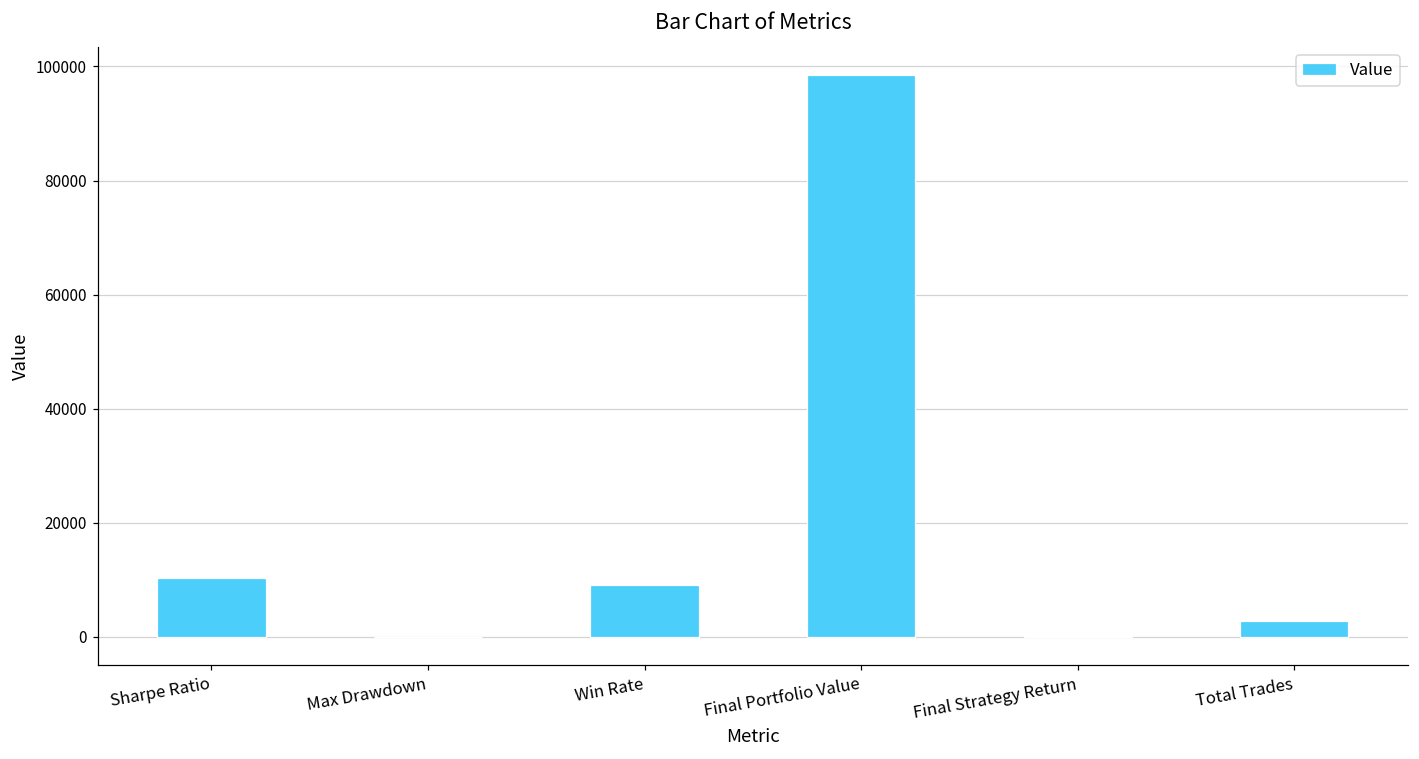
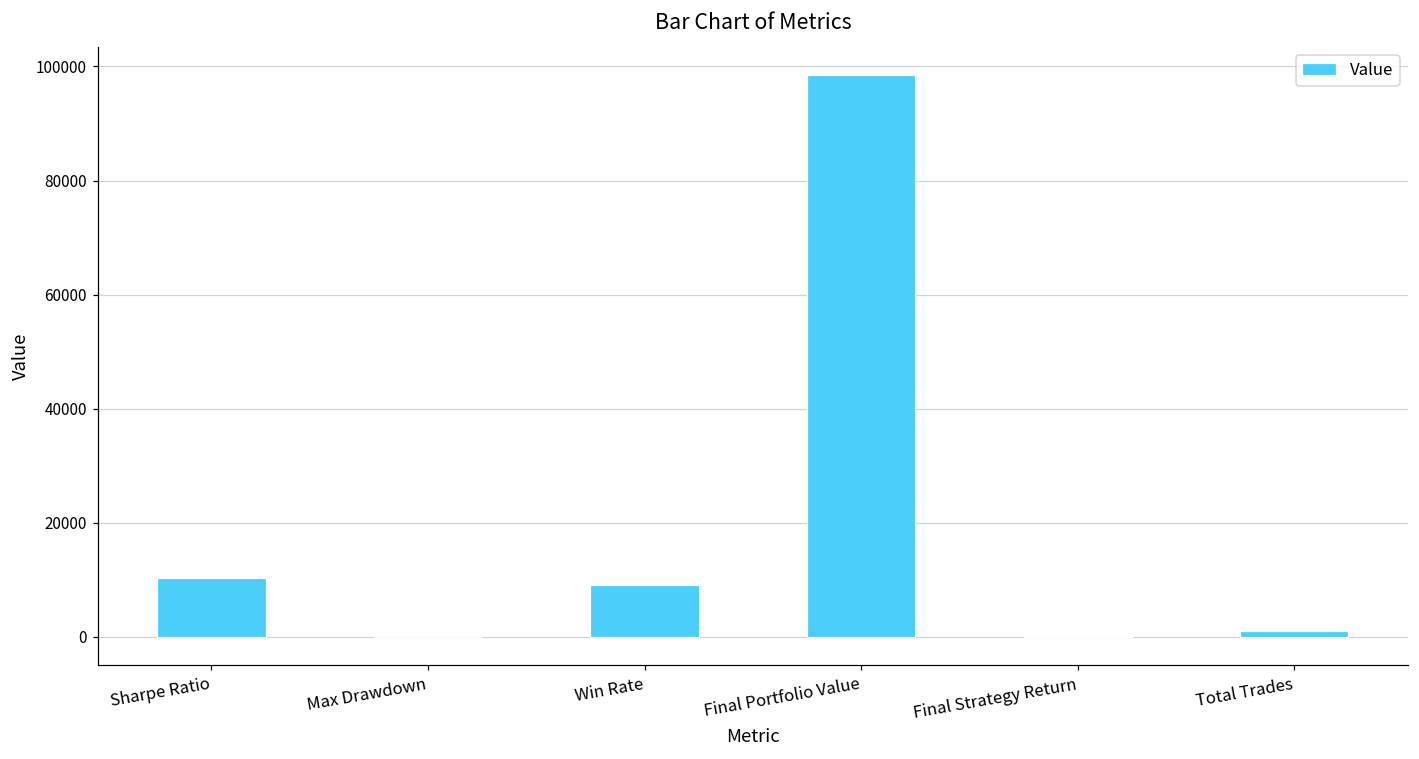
Total Trades: 3000 -> 1000
